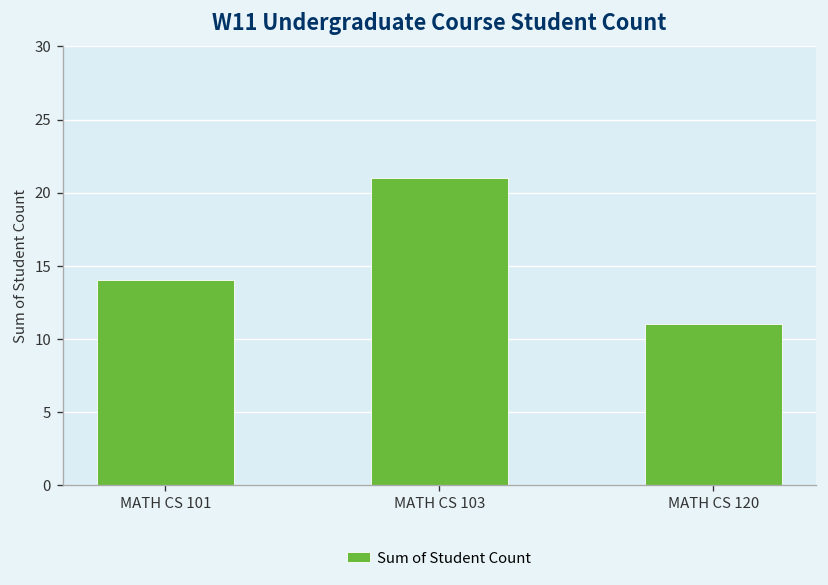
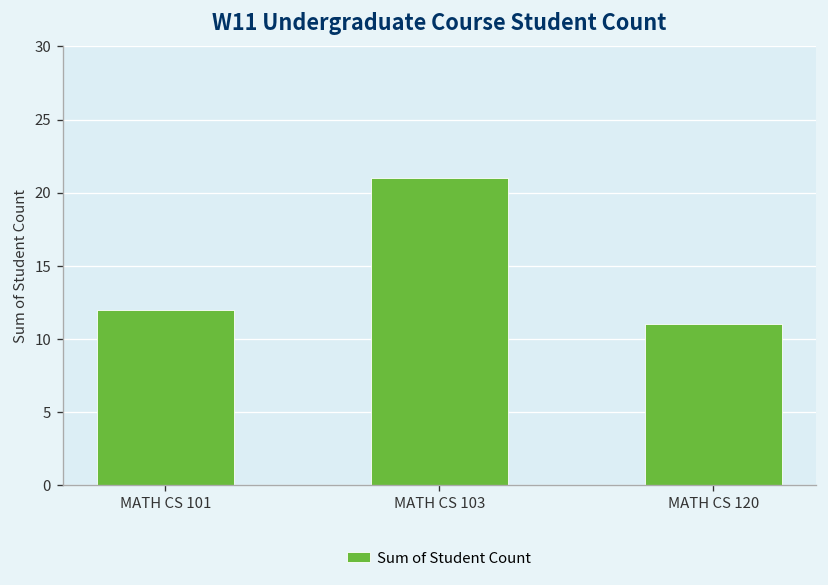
MATH CS 101: 14 -> 12
